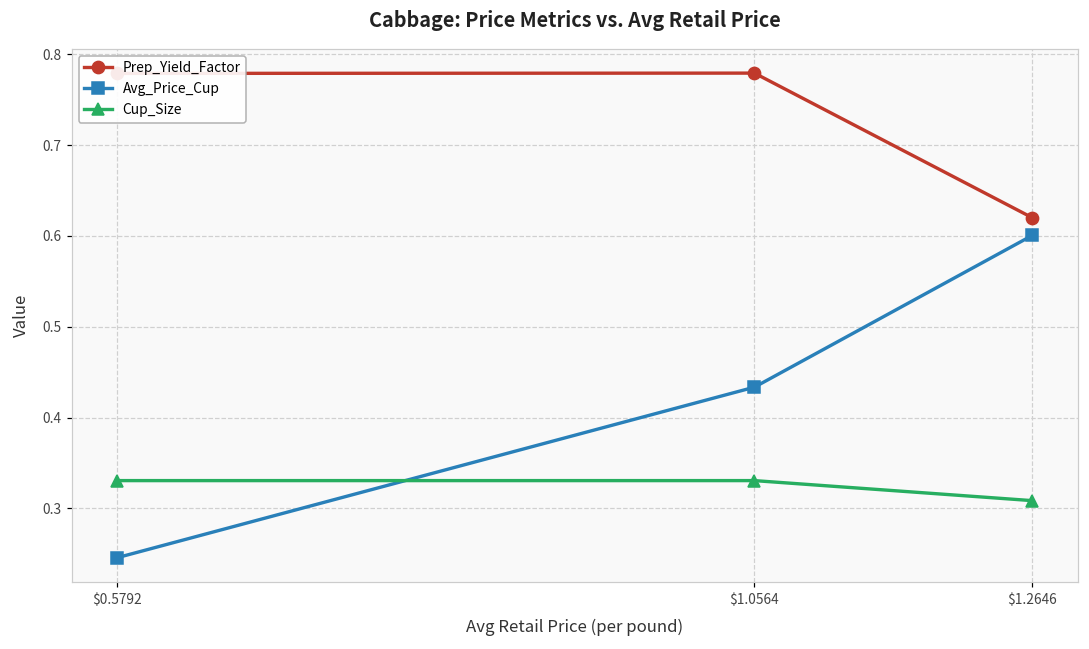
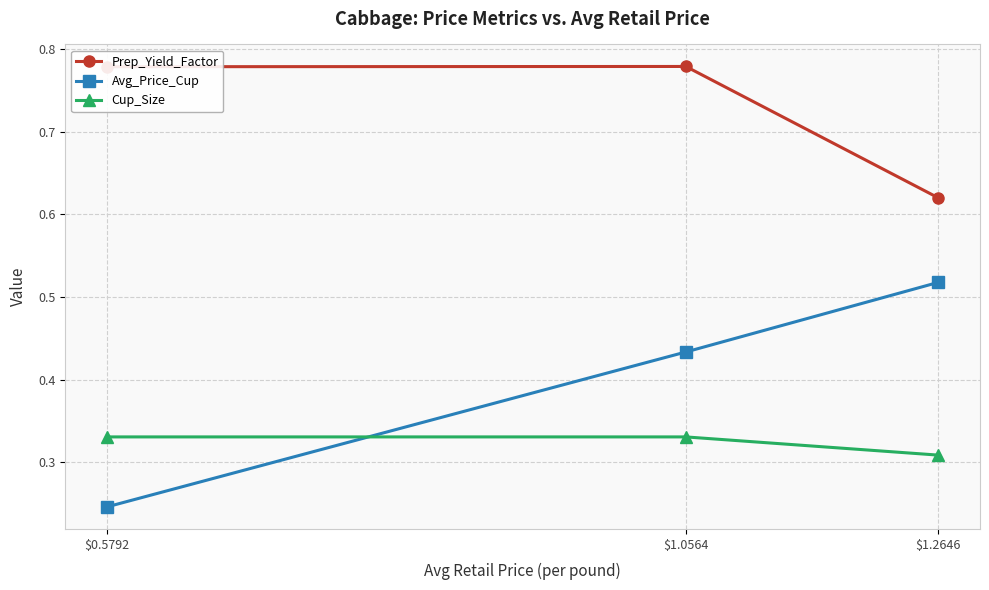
Avg_Price_Cup, $1.2646: 0.60 -> 0.52
